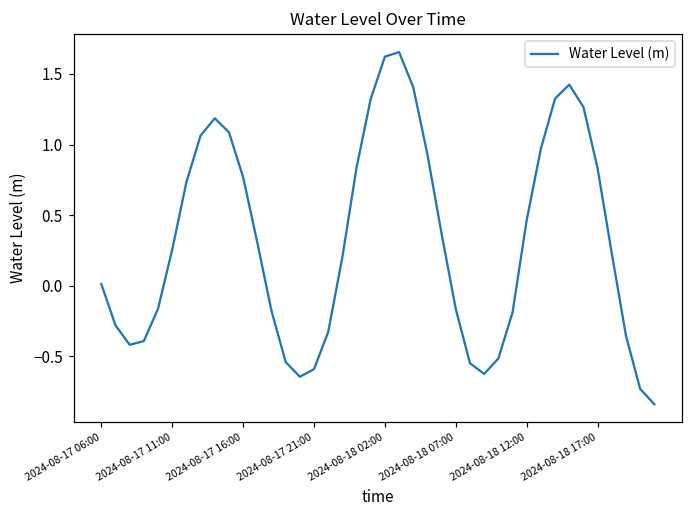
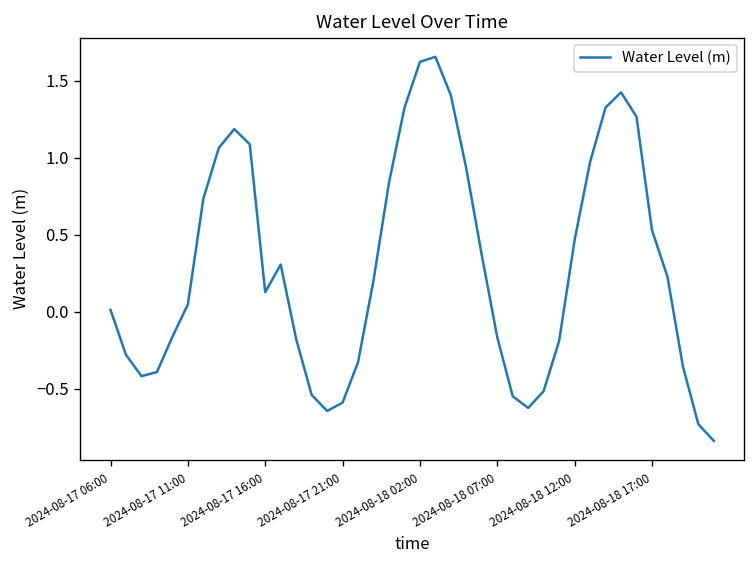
2024-08-17 11:00: 0.26 -> 0.05
2024-08-17 16:00: 0.77 -> 0.13
2024-08-18 17:00: 0.83 -> 0.53
